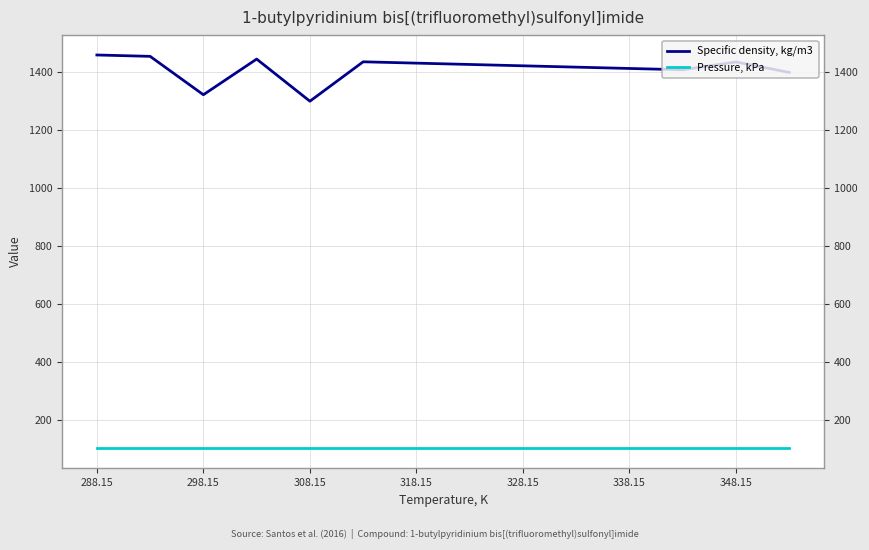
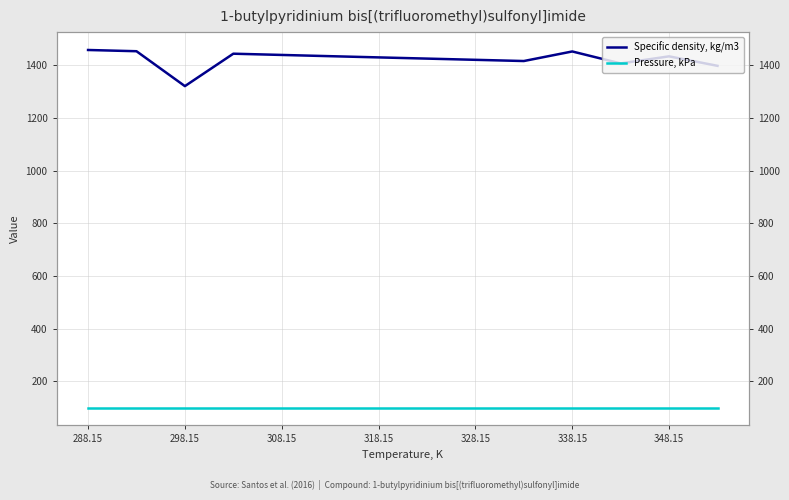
Specific density, kg/m3, 308.15: 1300 -> 1440
Specific density, kg/m3, 338.15: 1410 -> 1450
